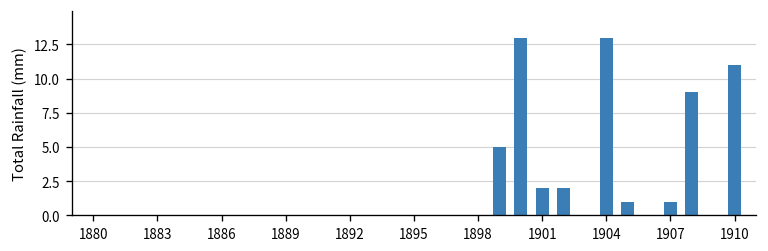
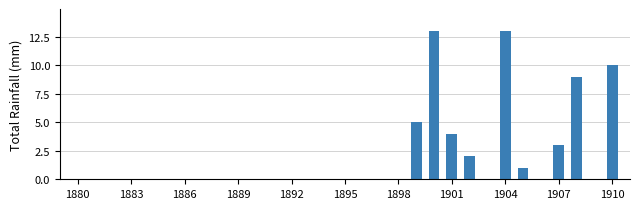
1901: 2 -> 4
1907: 1 -> 3
1910: 11 -> 10
